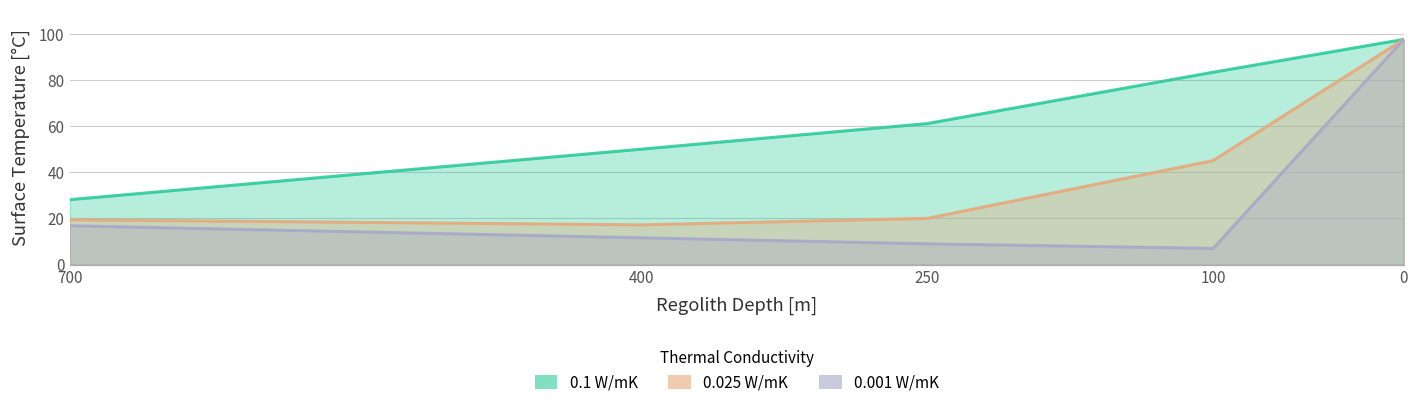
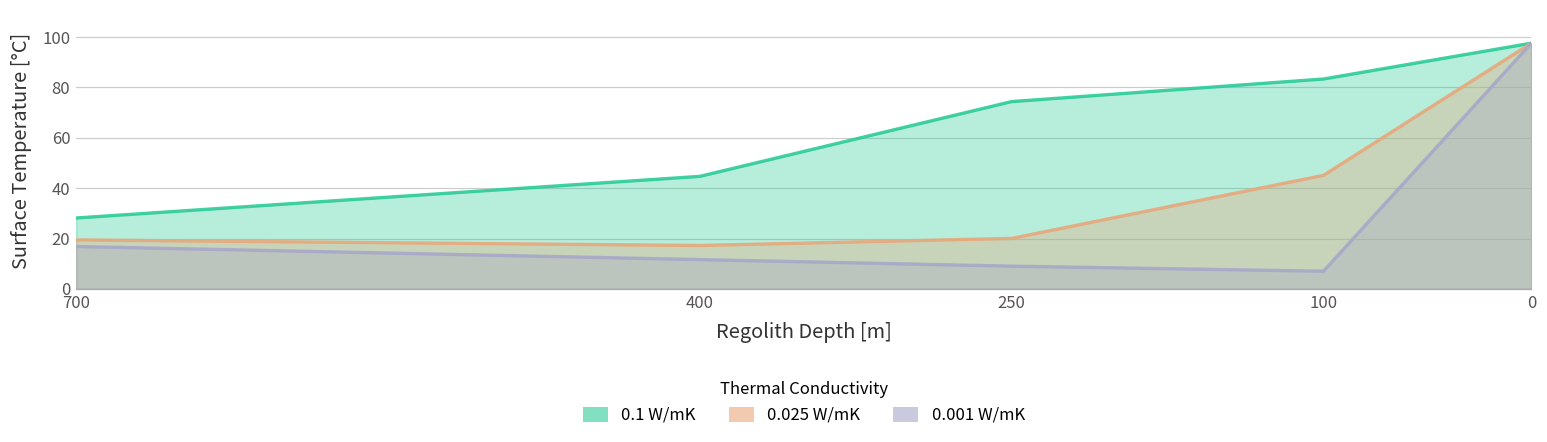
0.1 W/mK, 400: 50 -> 45
0.1 W/mK, 250: 61 -> 74
